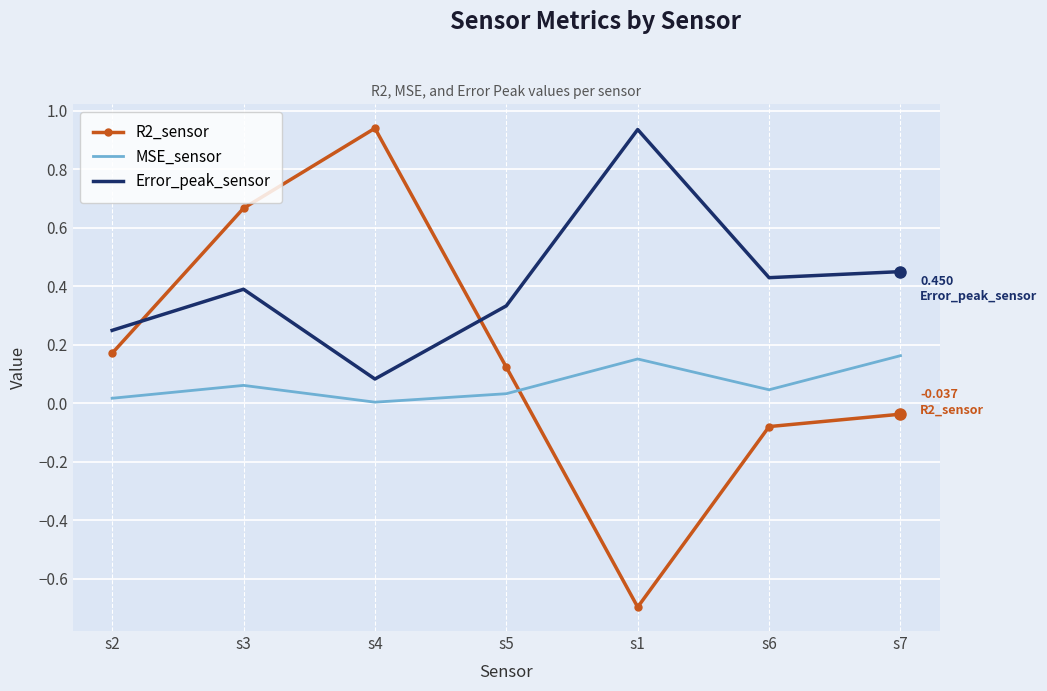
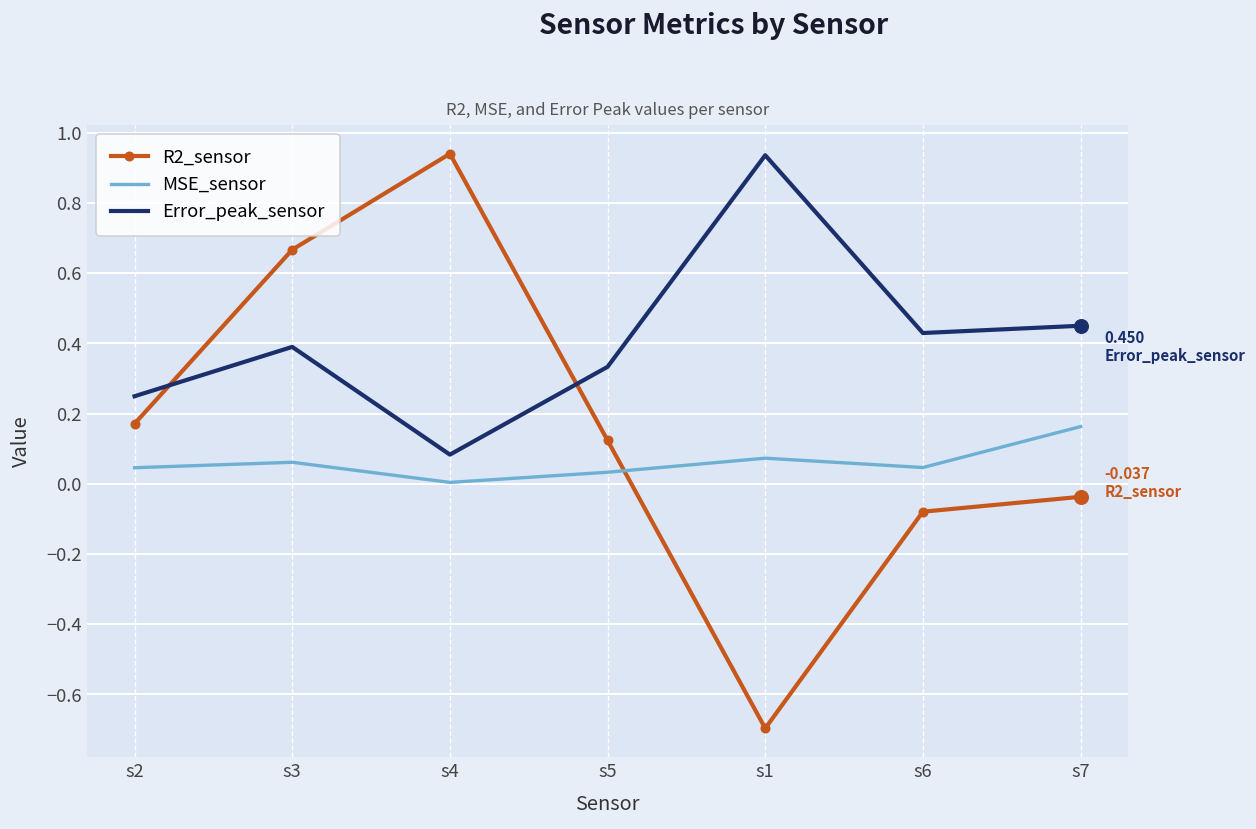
MSE_sensor, s2: 0.02 -> 0.05
MSE_sensor, s1: 0.15 -> 0.07
